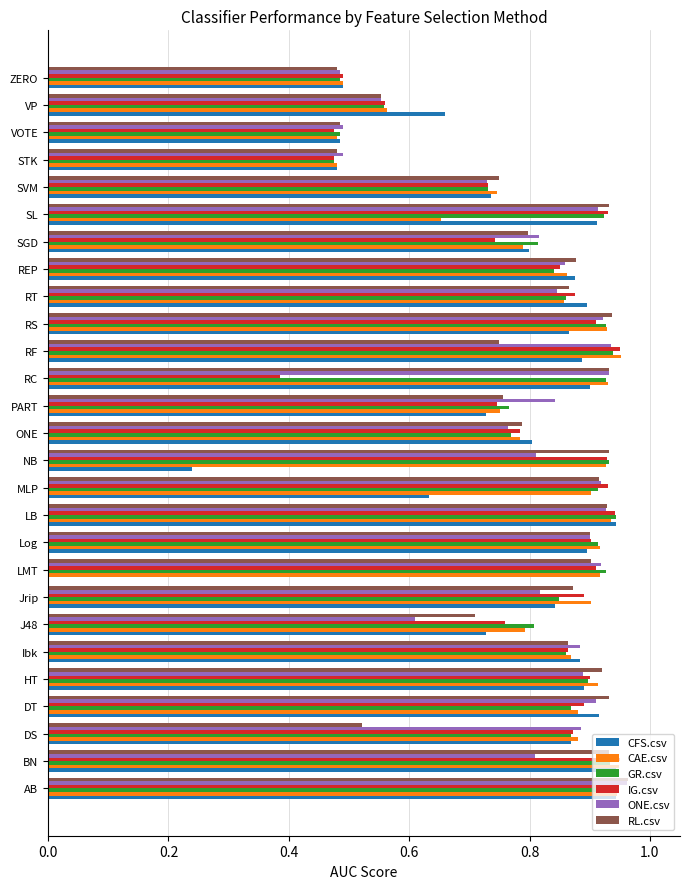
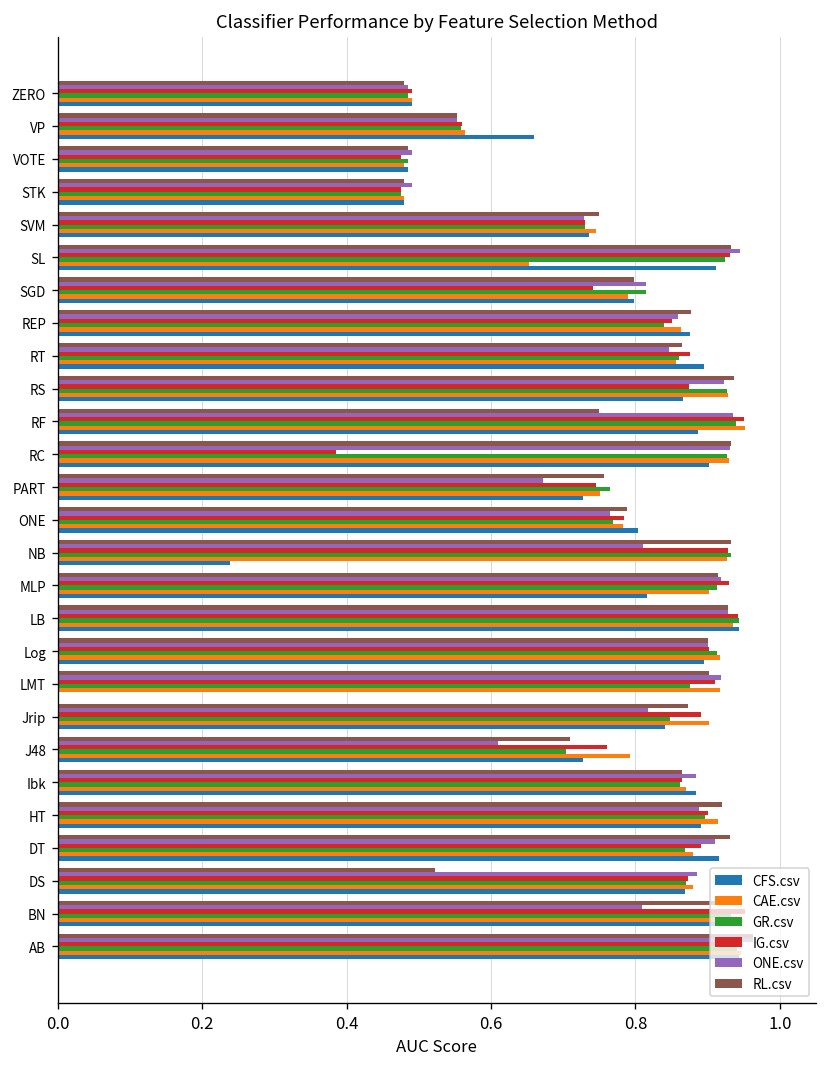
ONE.csv, SL: 0.91 -> 0.94
IG.csv, RS: 0.91 -> 0.87
ONE.csv, PART: 0.84 -> 0.67
CFS.csv, MLP: 0.63 -> 0.82
GR.csv, LMT: 0.93 -> 0.88
GR.csv, J48: 0.81 -> 0.70
